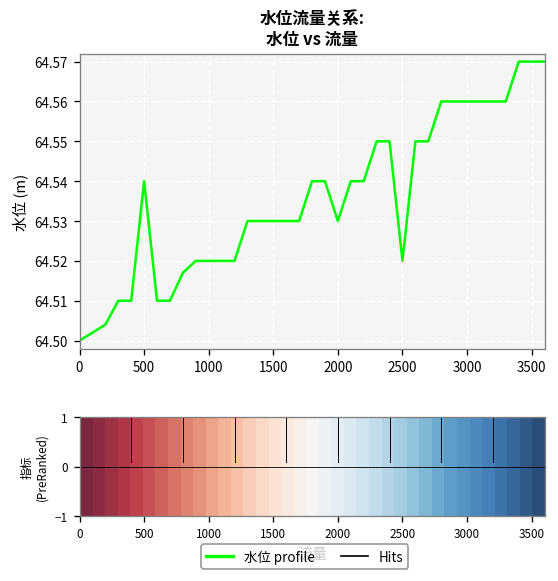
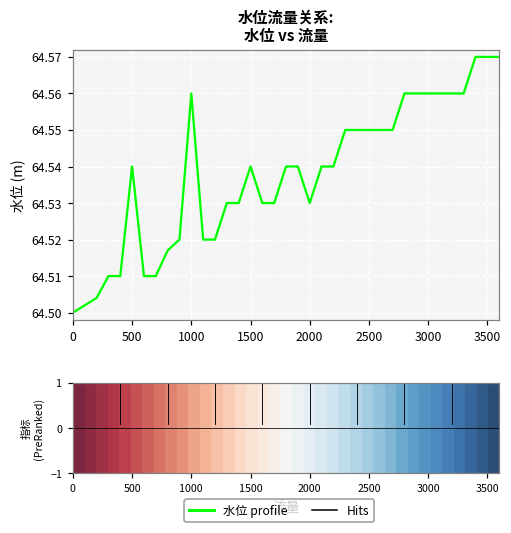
1000: 64.52 -> 64.56
1500: 64.53 -> 64.54
2500: 64.52 -> 64.55
